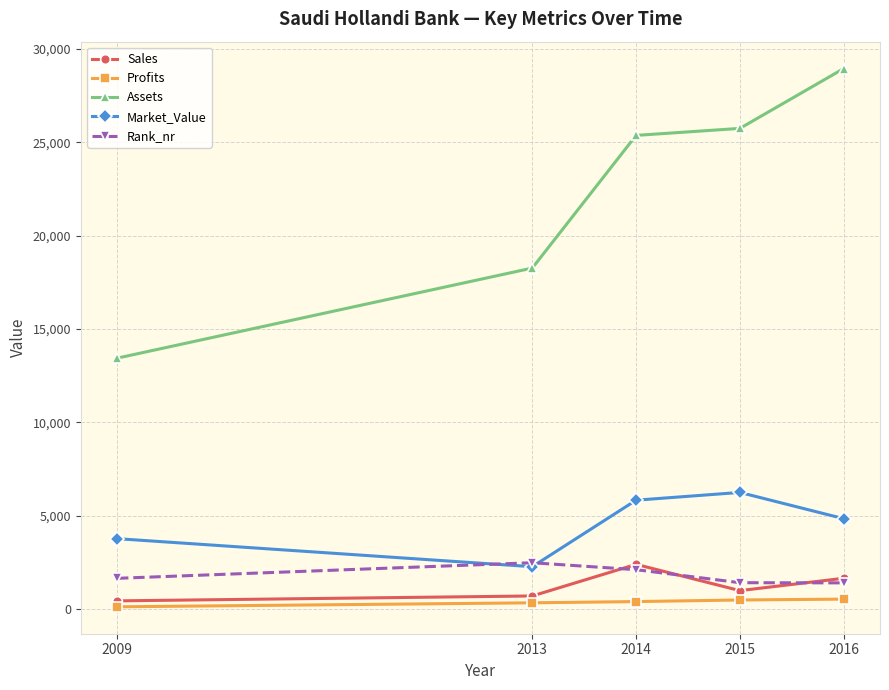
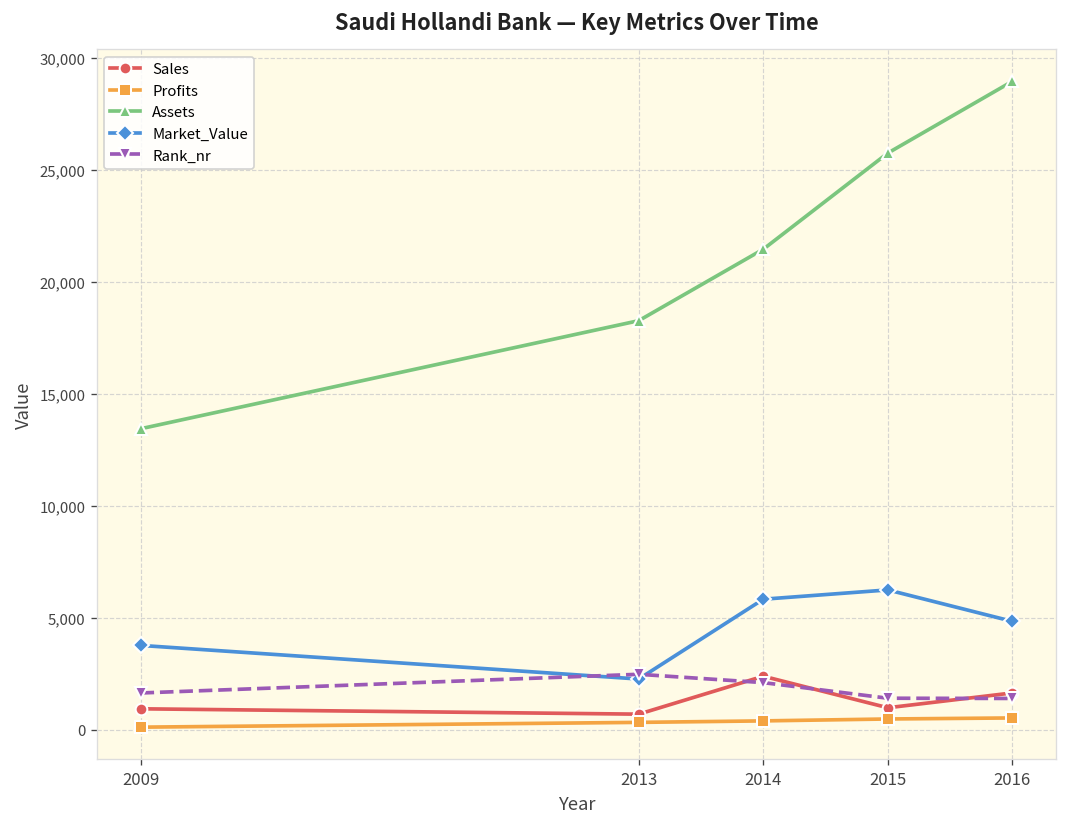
Sales, 2009: 400 -> 900
Assets, 2014: 25,400 -> 21,500
